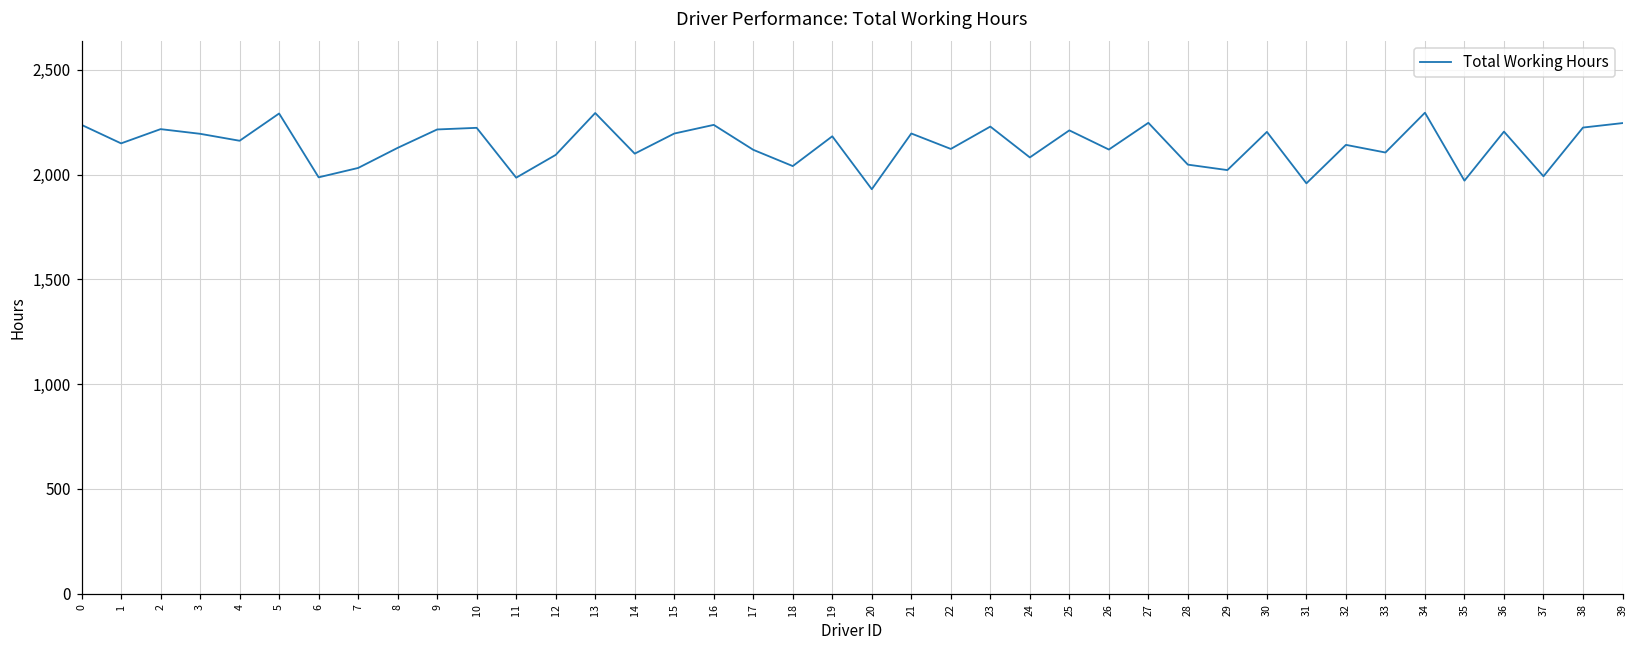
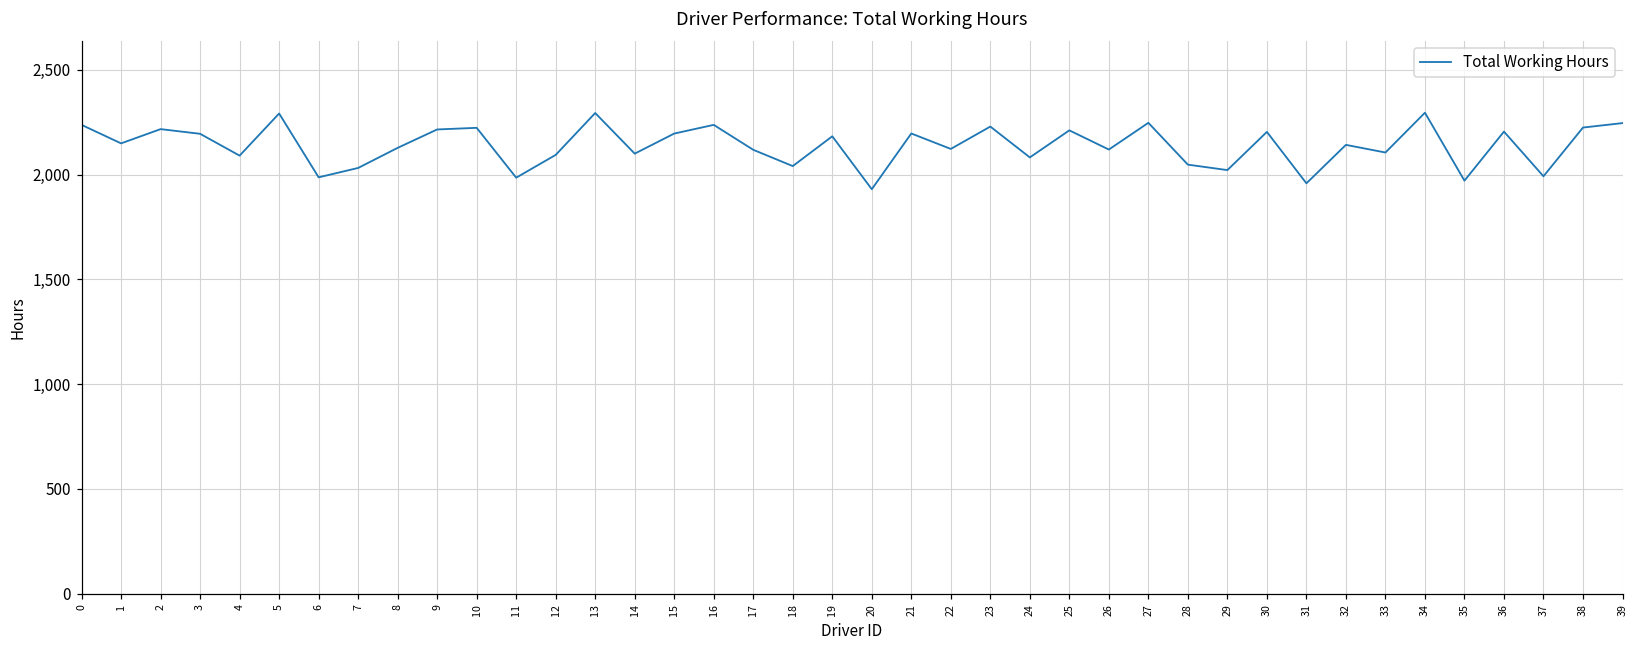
4: 2,160 -> 2,090
